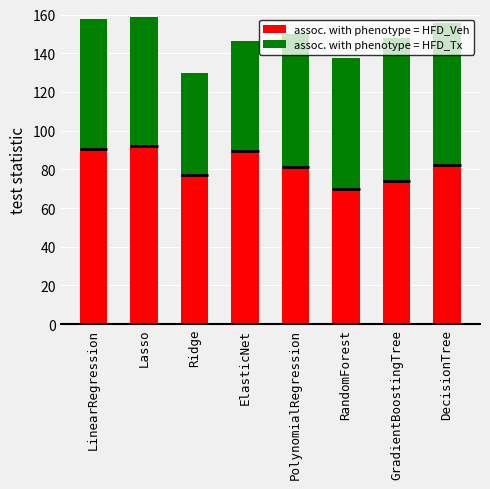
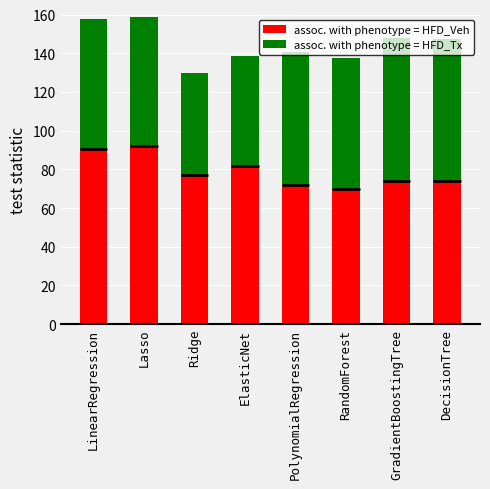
assoc. with phenotype = HFD_Veh, ElasticNet: 89 -> 81
assoc. with phenotype = HFD_Veh, PolynomialRegression: 81 -> 72
assoc. with phenotype = HFD_Veh, DecisionTree: 82 -> 74
